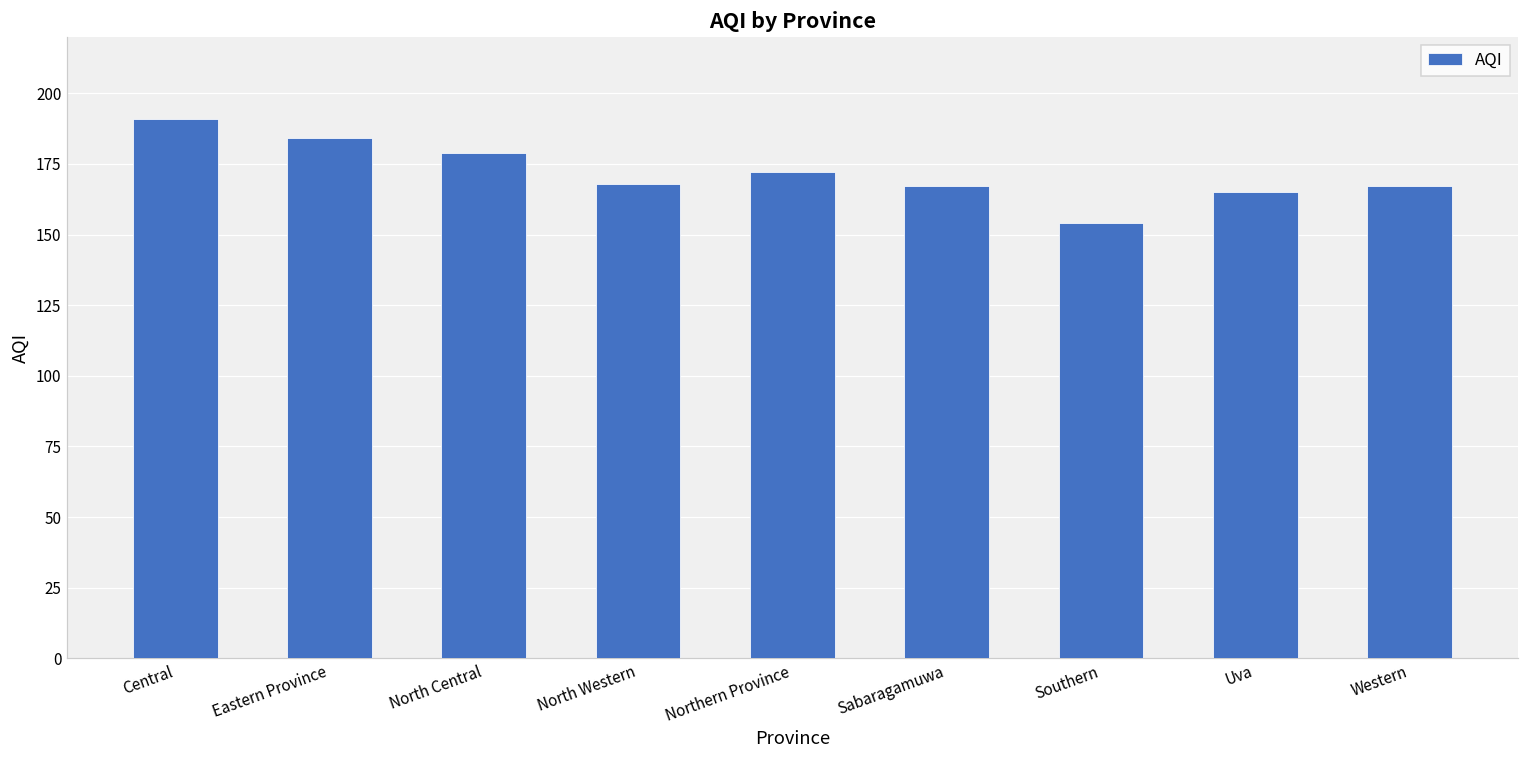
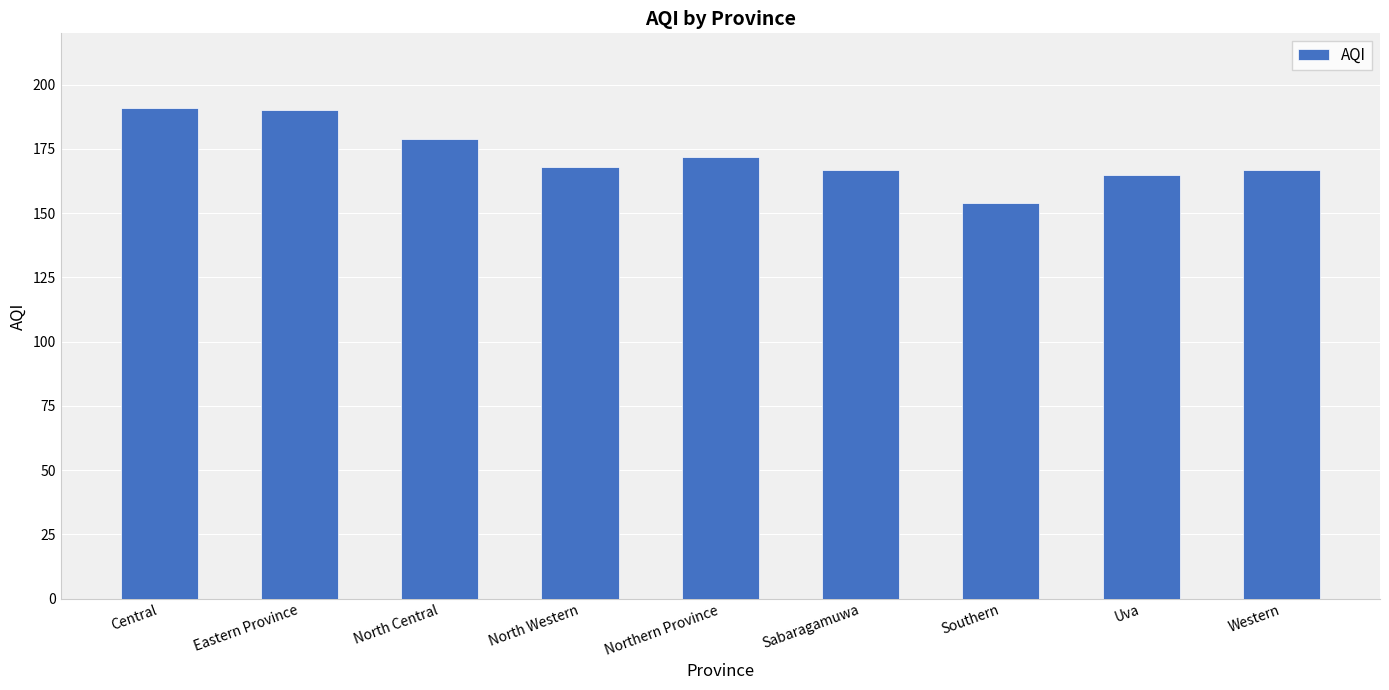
Eastern Province: 184 -> 190
